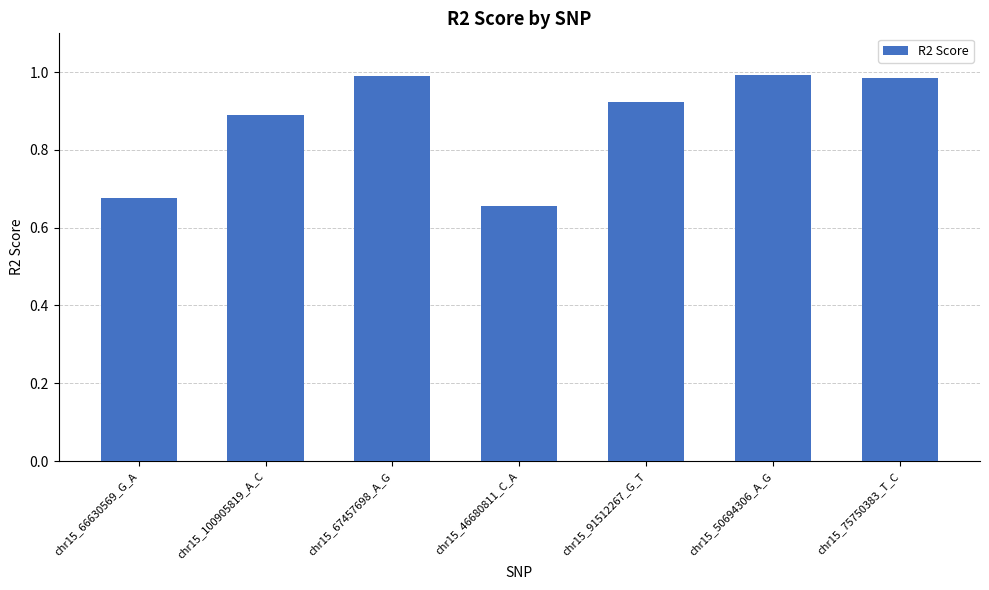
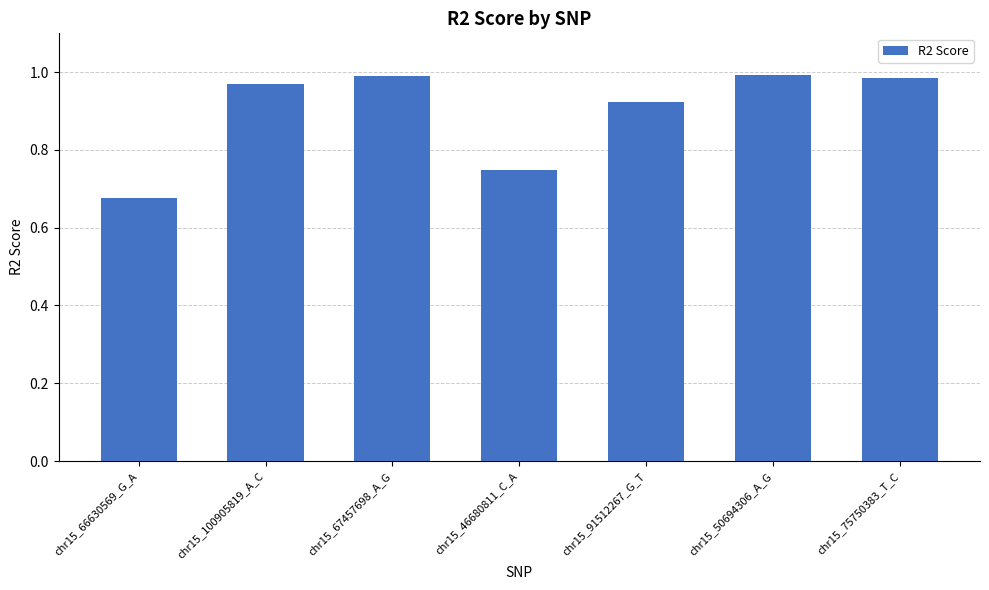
chr15_100905819_A_C: 0.89 -> 0.97
chr15_46680811_C_A: 0.66 -> 0.75
